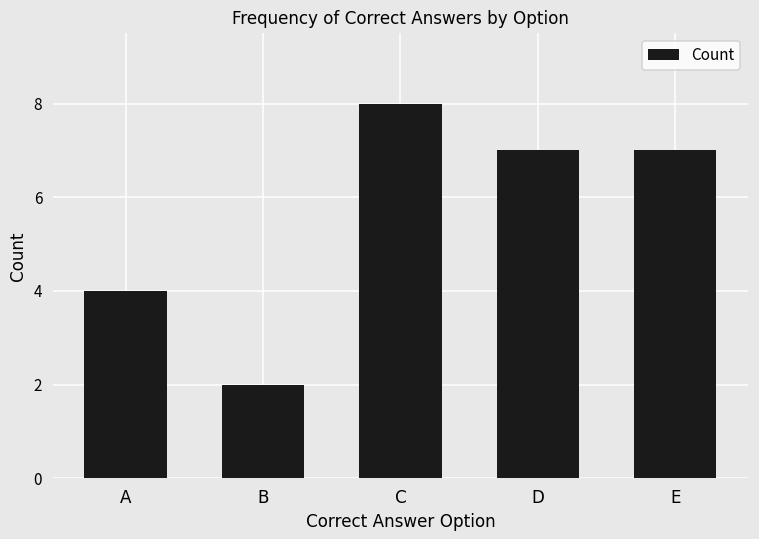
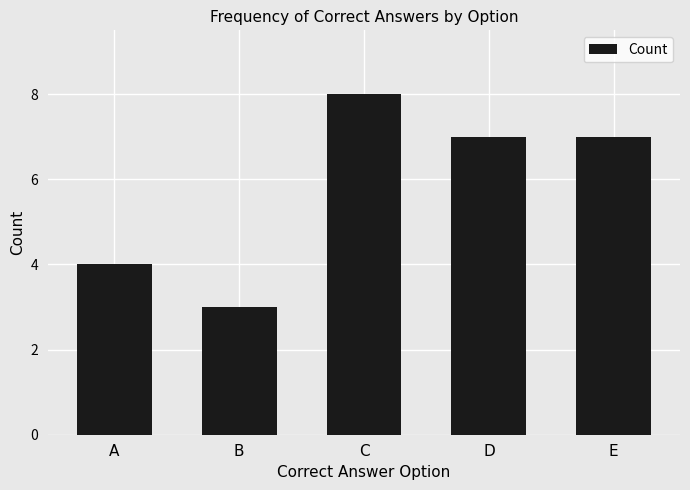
B: 2 -> 3
